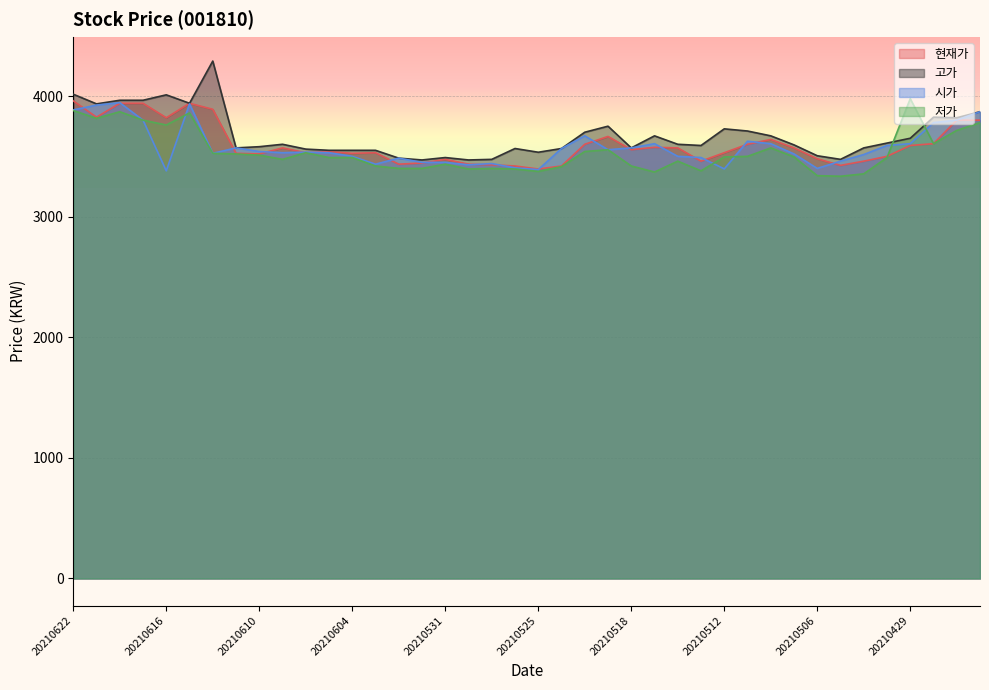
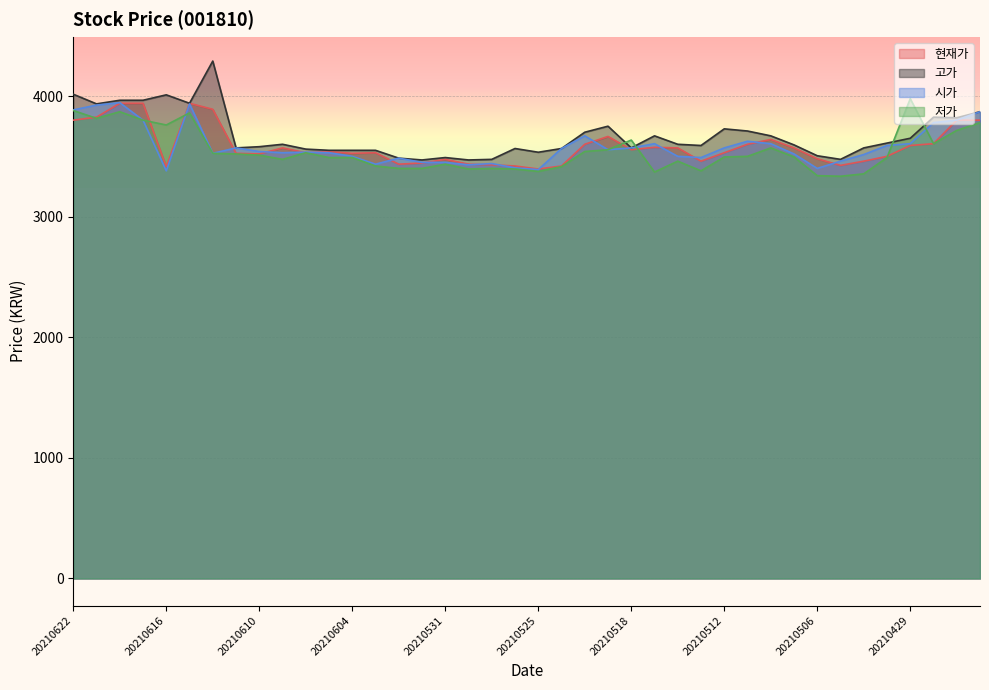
현재가, 20210622: 3960 -> 3800
현재가, 20210616: 3820 -> 3410
저가, 20210518: 3420 -> 3640
시가, 20210512: 3400 -> 3570
